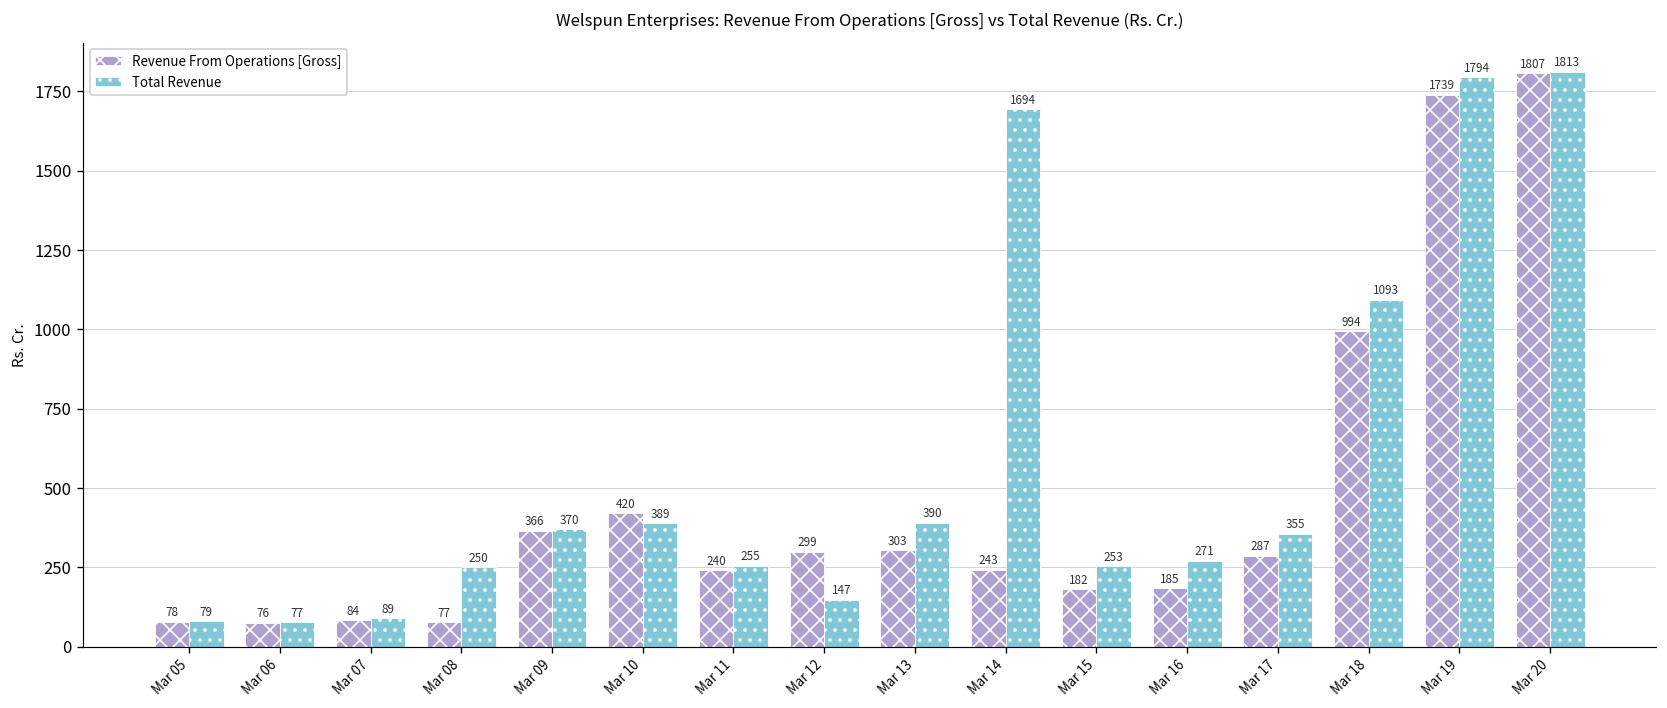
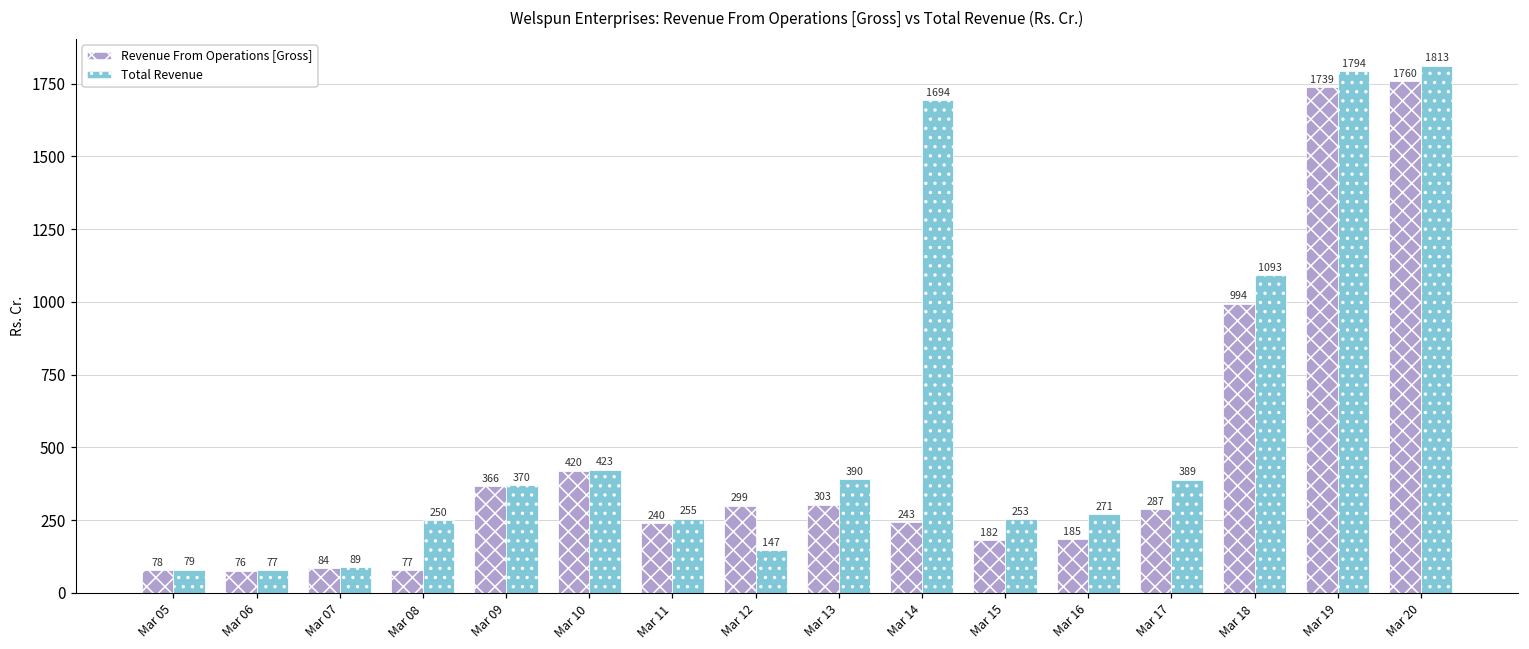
Total Revenue, Mar 10: 389 -> 423
Total Revenue, Mar 17: 355 -> 389
Revenue From Operations [Gross], Mar 20: 1807 -> 1760
